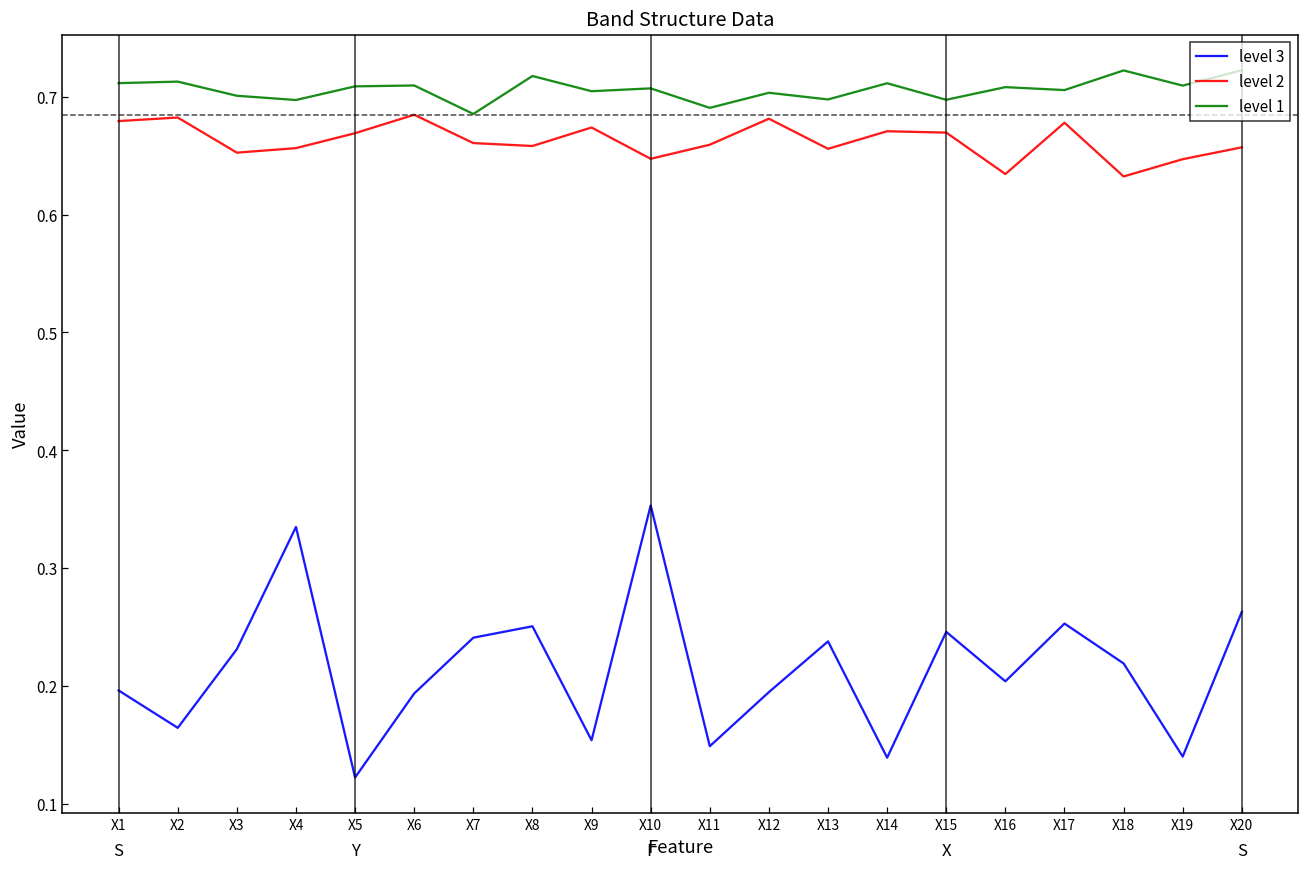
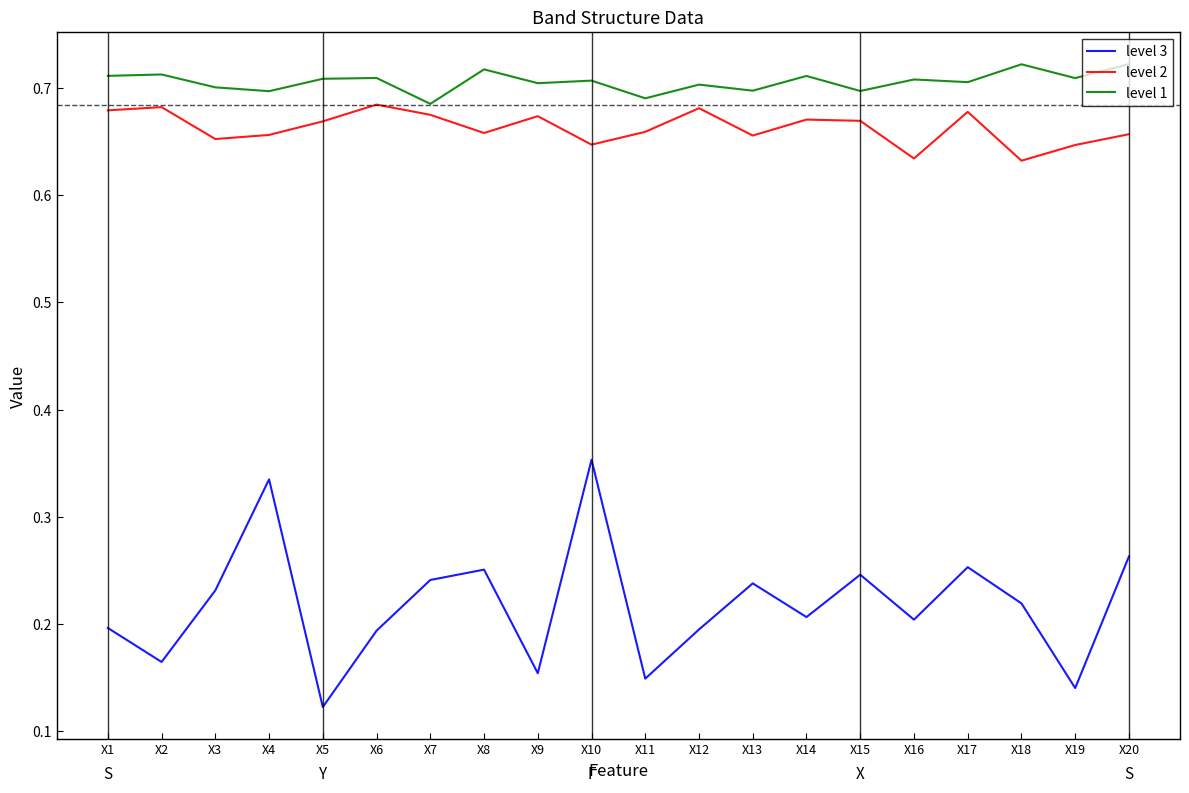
level 2, X7: 0.661 -> 0.675
level 3, X14: 0.139 -> 0.206
